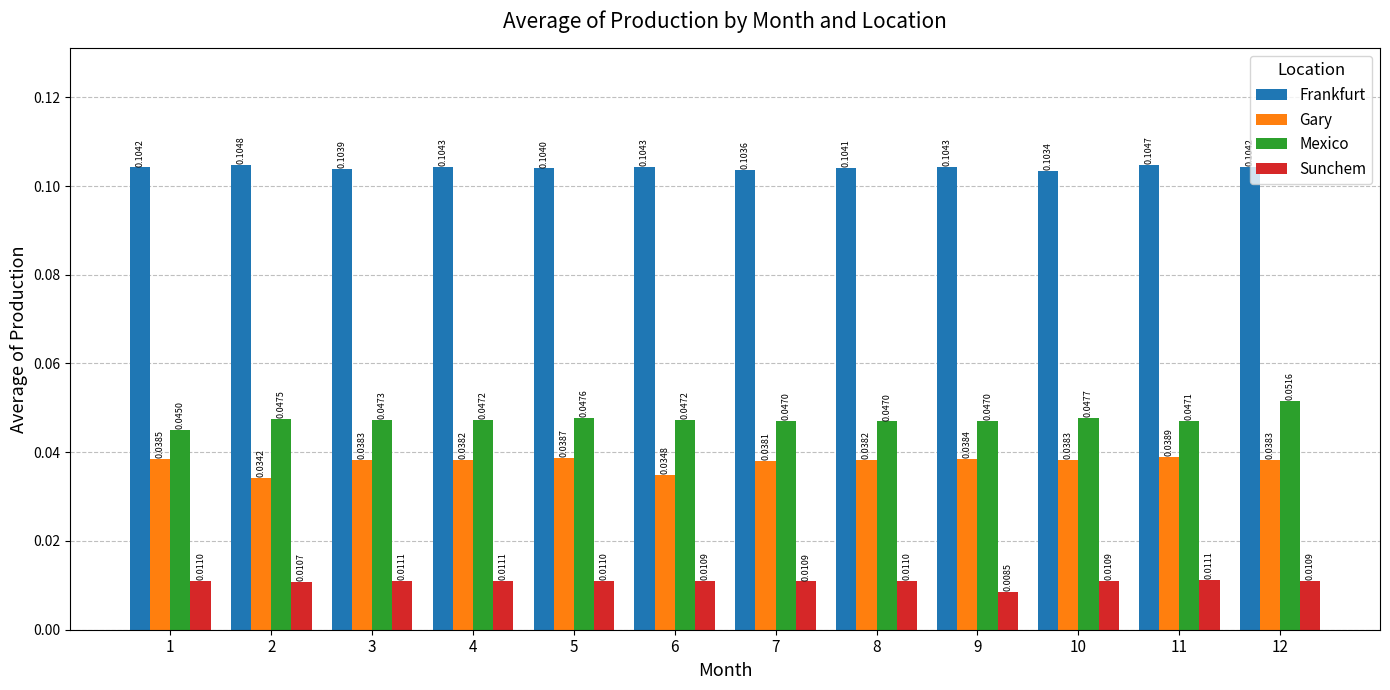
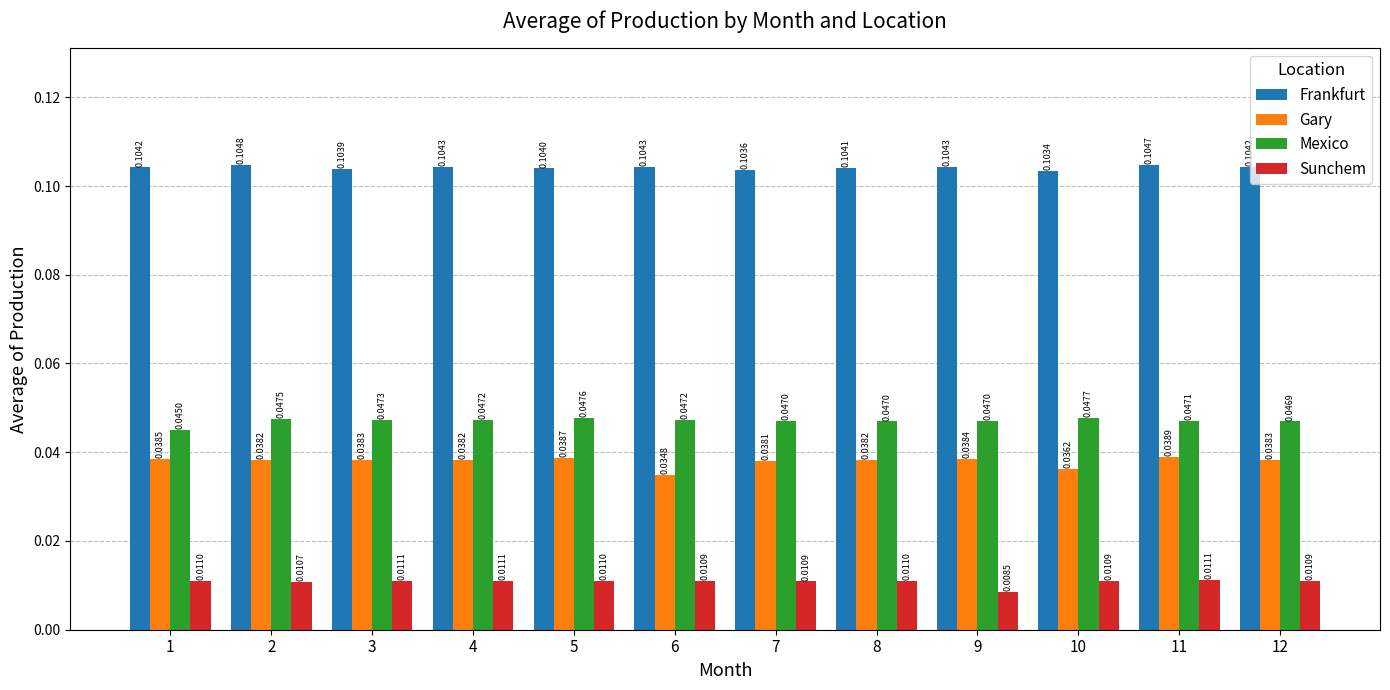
Gary, 2: 0.0342 -> 0.0382
Gary, 10: 0.0383 -> 0.0362
Mexico, 12: 0.0516 -> 0.0469
